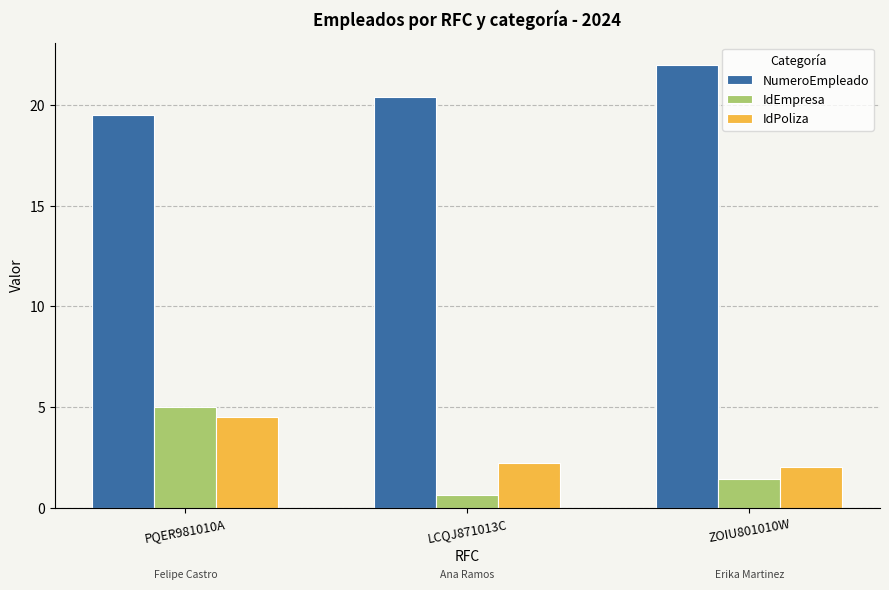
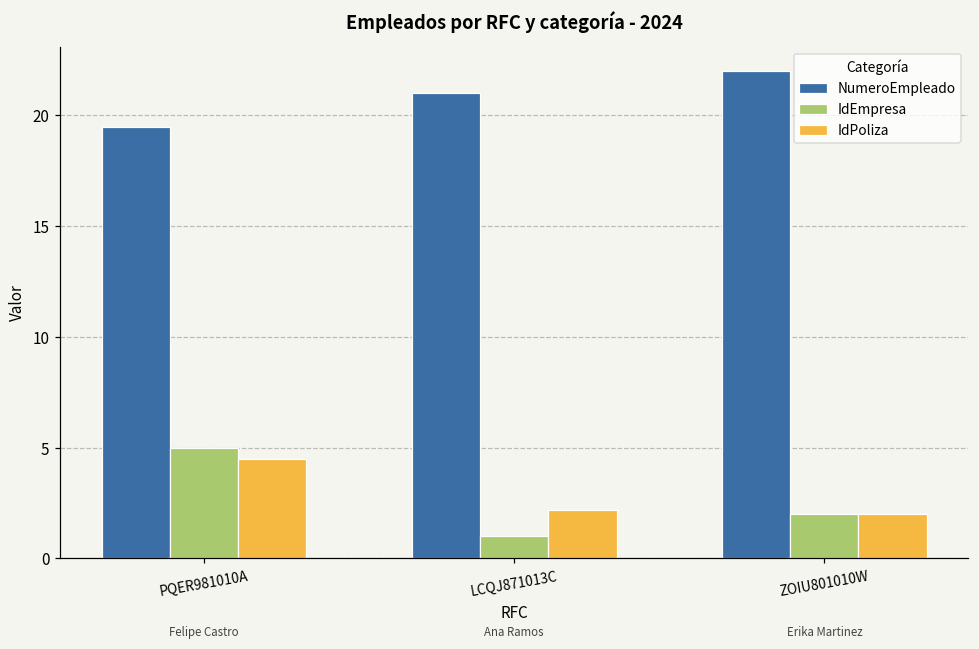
NumeroEmpleado, LCQJ871013C: 20.4 -> 21.0
IdEmpresa, LCQJ871013C: 0.6 -> 1.0
IdEmpresa, ZOIU801010W: 1.4 -> 2.0
